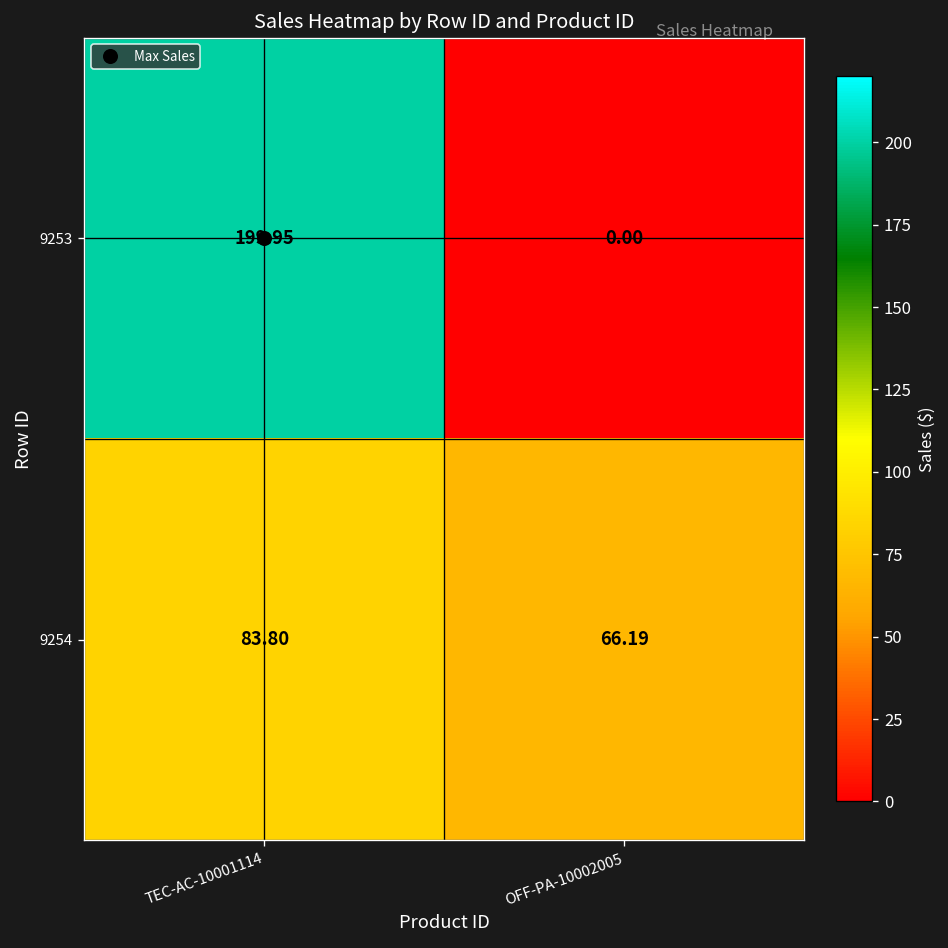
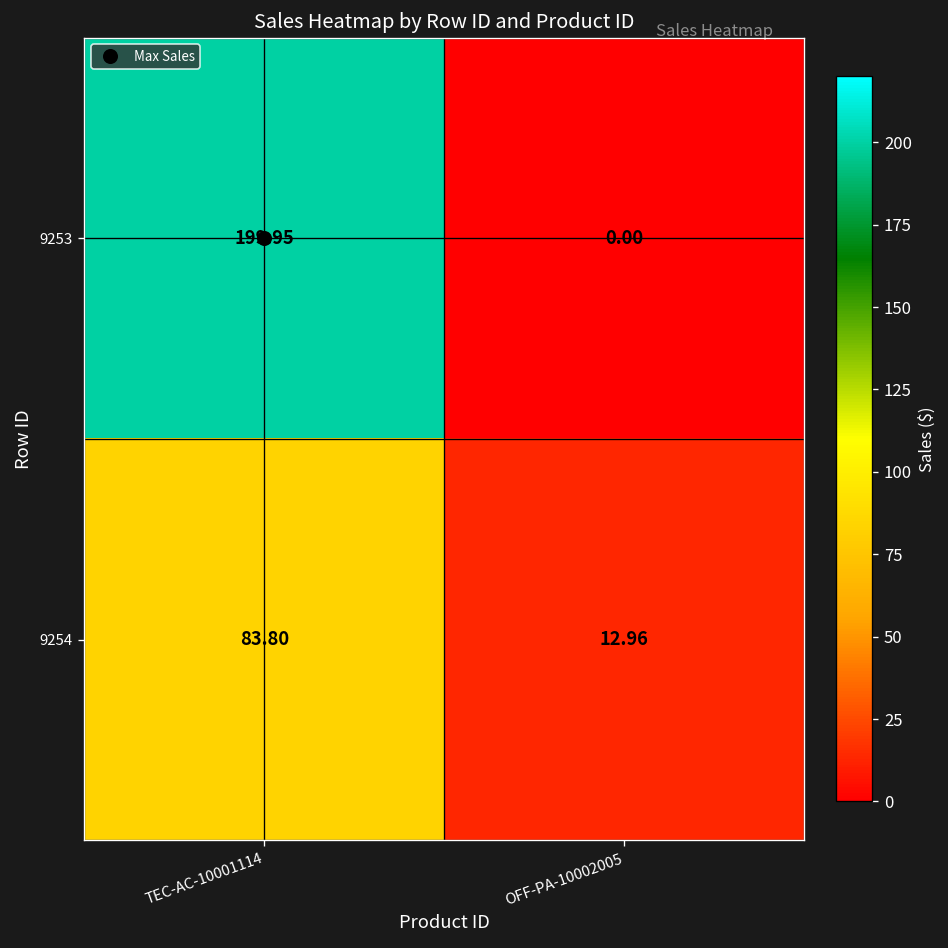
9254, OFF-PA-10002005: 66.19 -> 12.96
